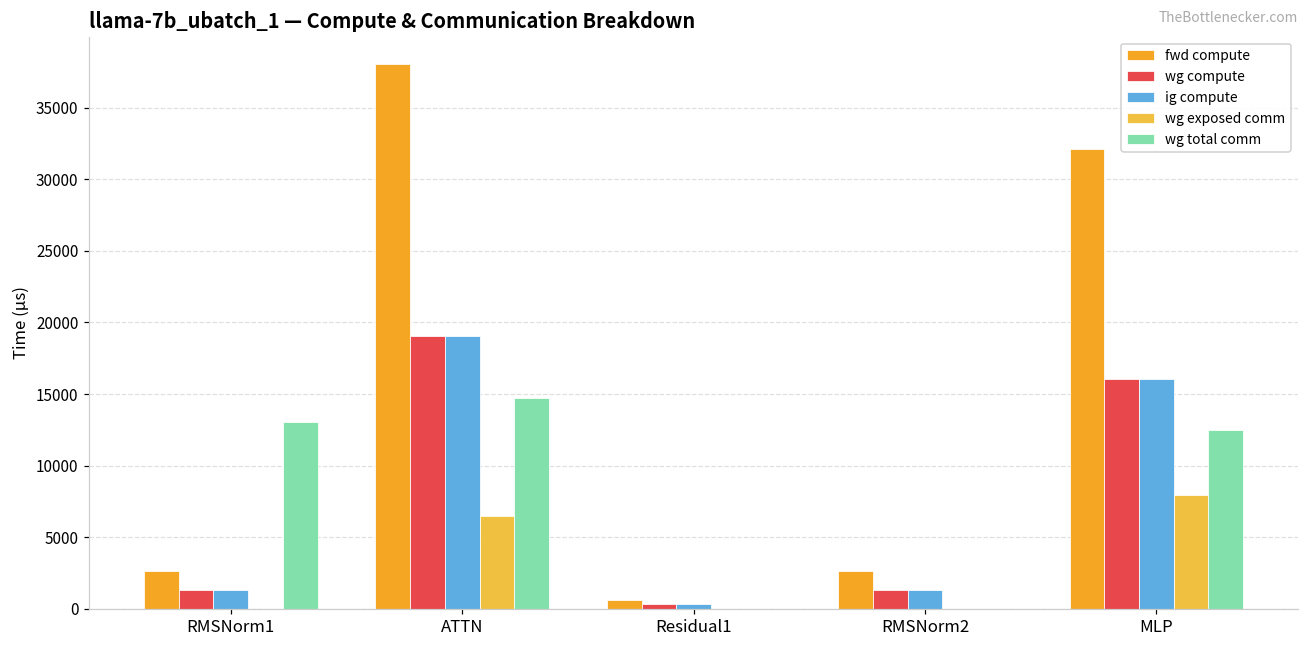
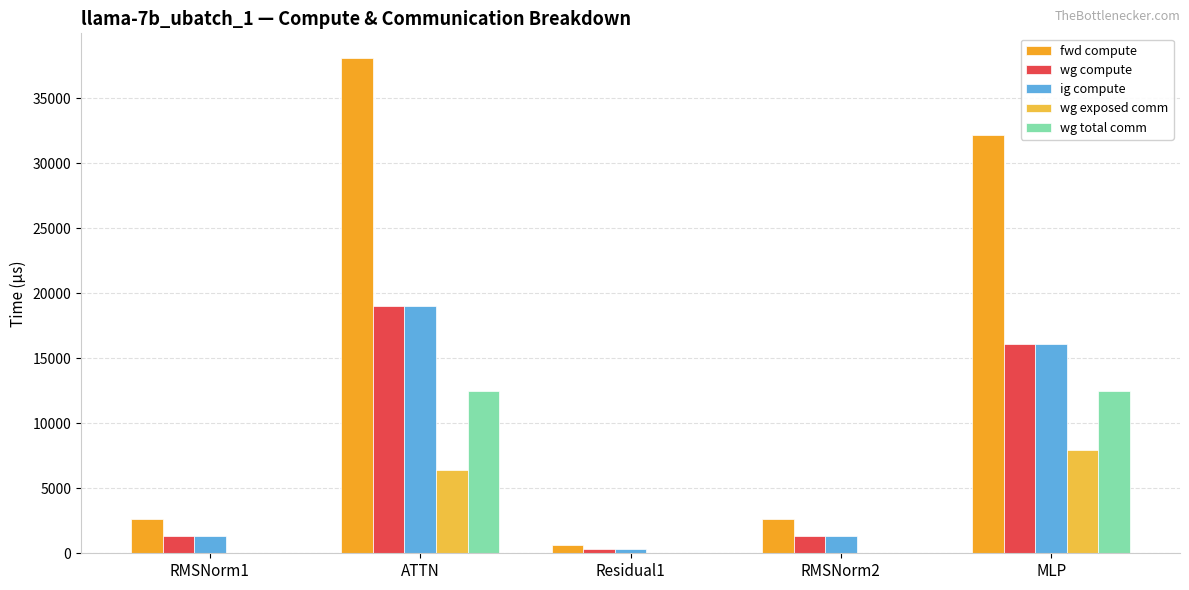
wg total comm, RMSNorm1: 13100 -> 0
wg total comm, ATTN: 14700 -> 12500
